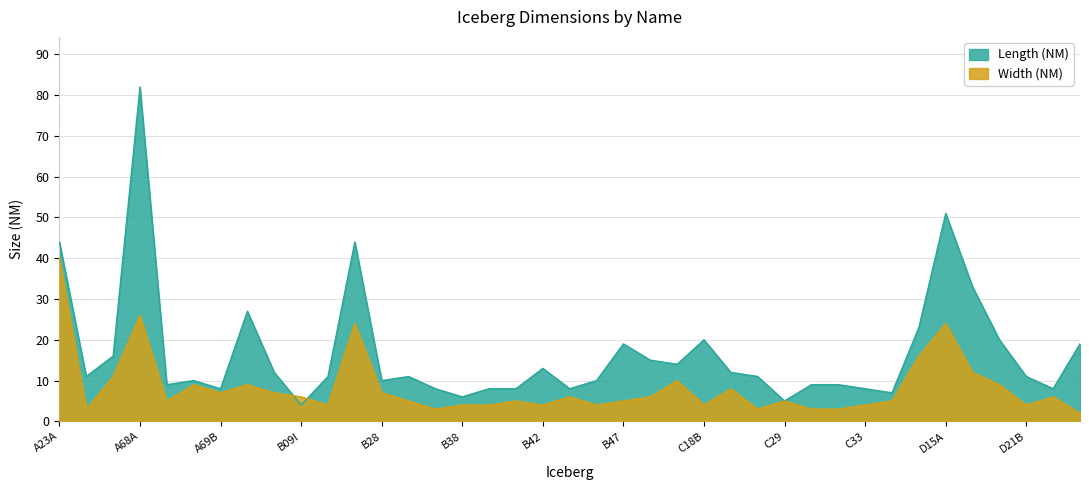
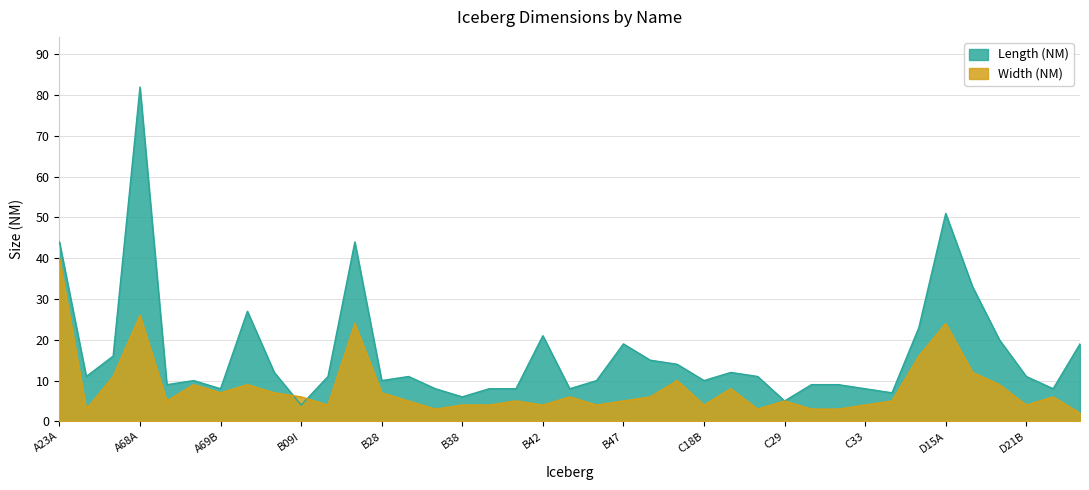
Length (NM), B42: 13 -> 21
Length (NM), C18B: 20 -> 10
